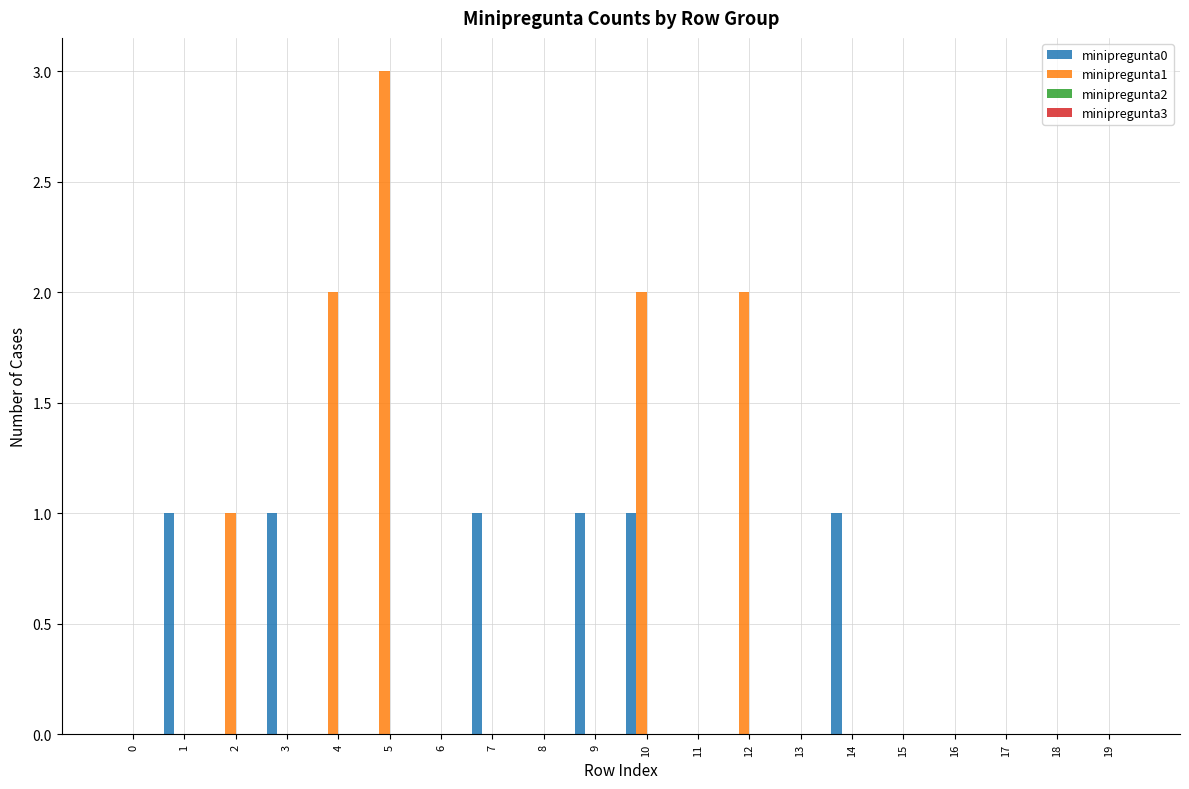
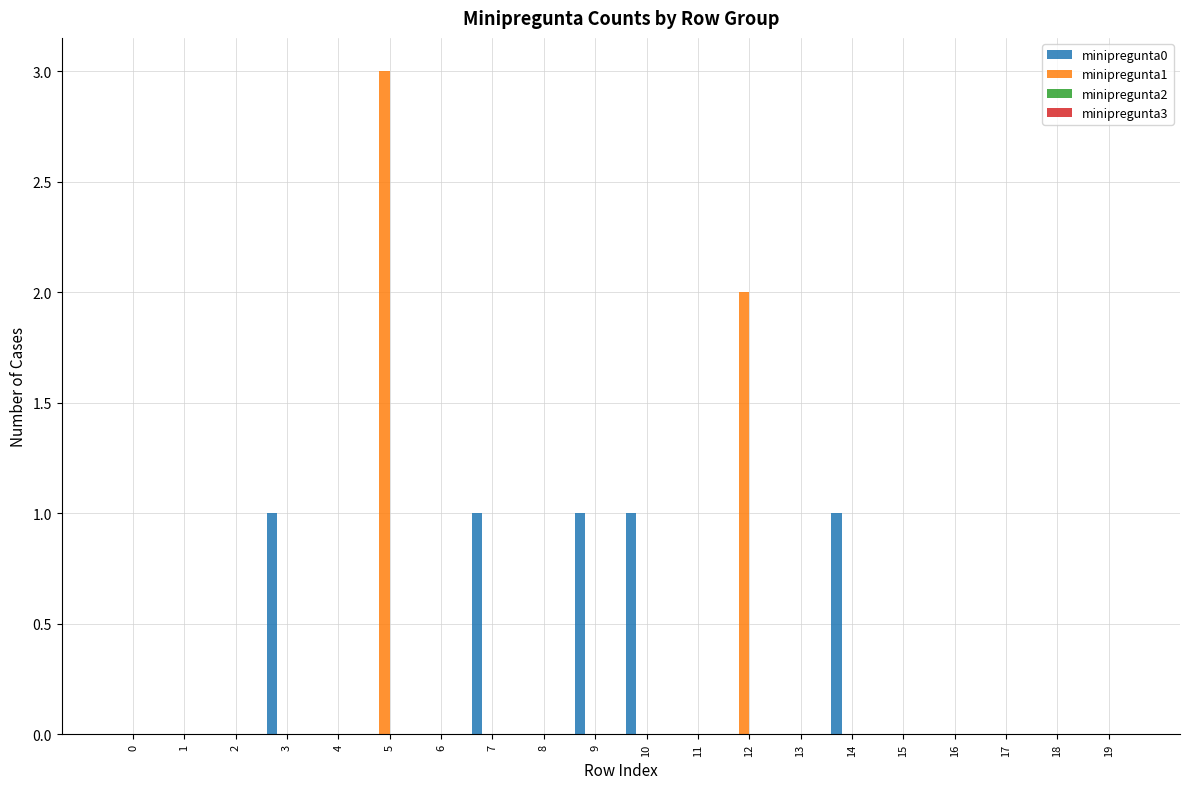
minipregunta0, 1: 1 -> 0
minipregunta1, 2: 1 -> 0
minipregunta1, 4: 2 -> 0
minipregunta1, 10: 2 -> 0
